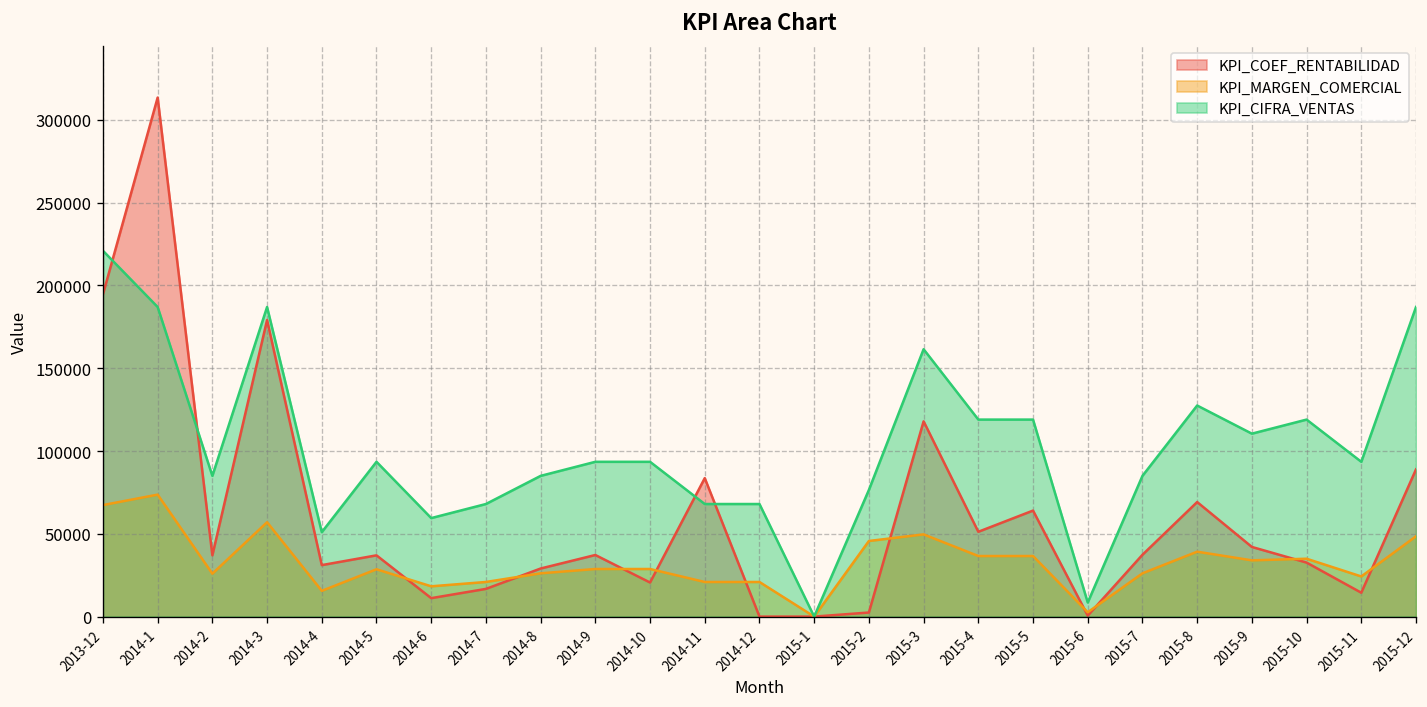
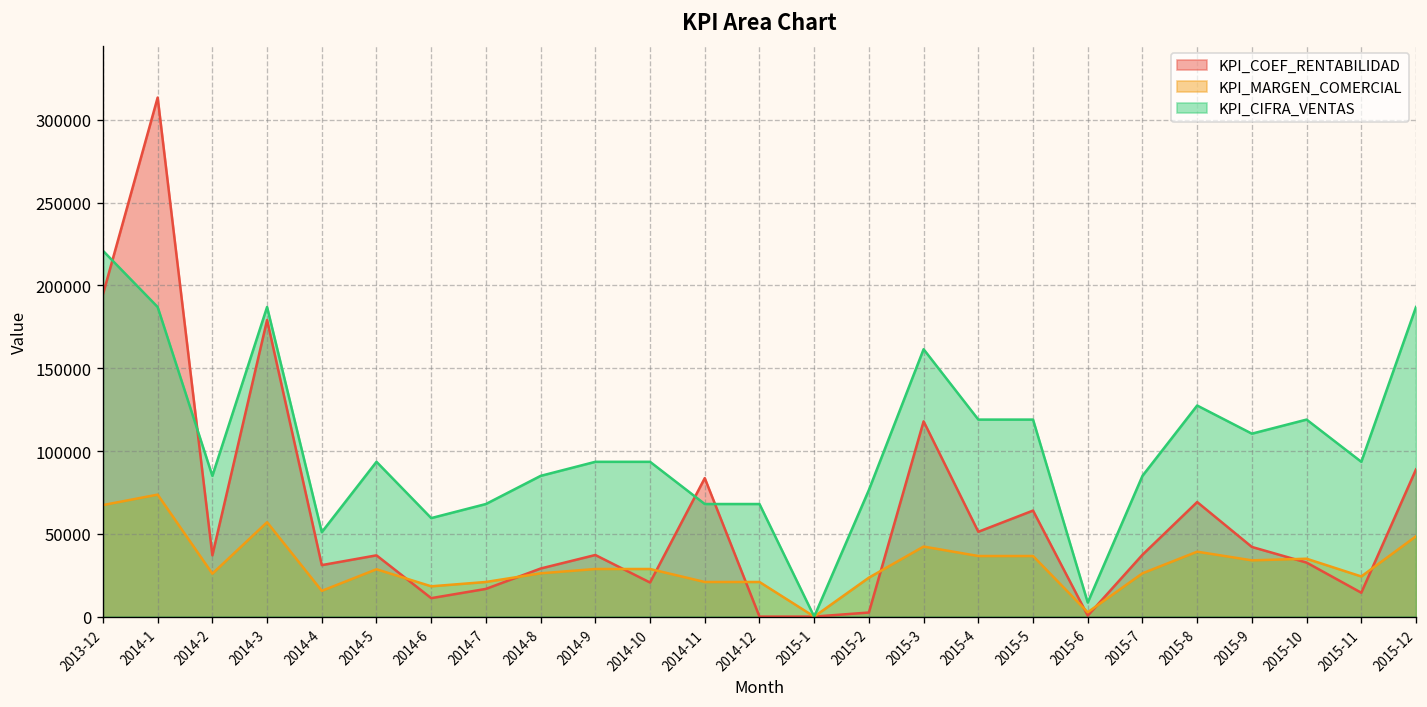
KPI_MARGEN_COMERCIAL, 2015-2: 46000 -> 24000
KPI_MARGEN_COMERCIAL, 2015-3: 50000 -> 42000
